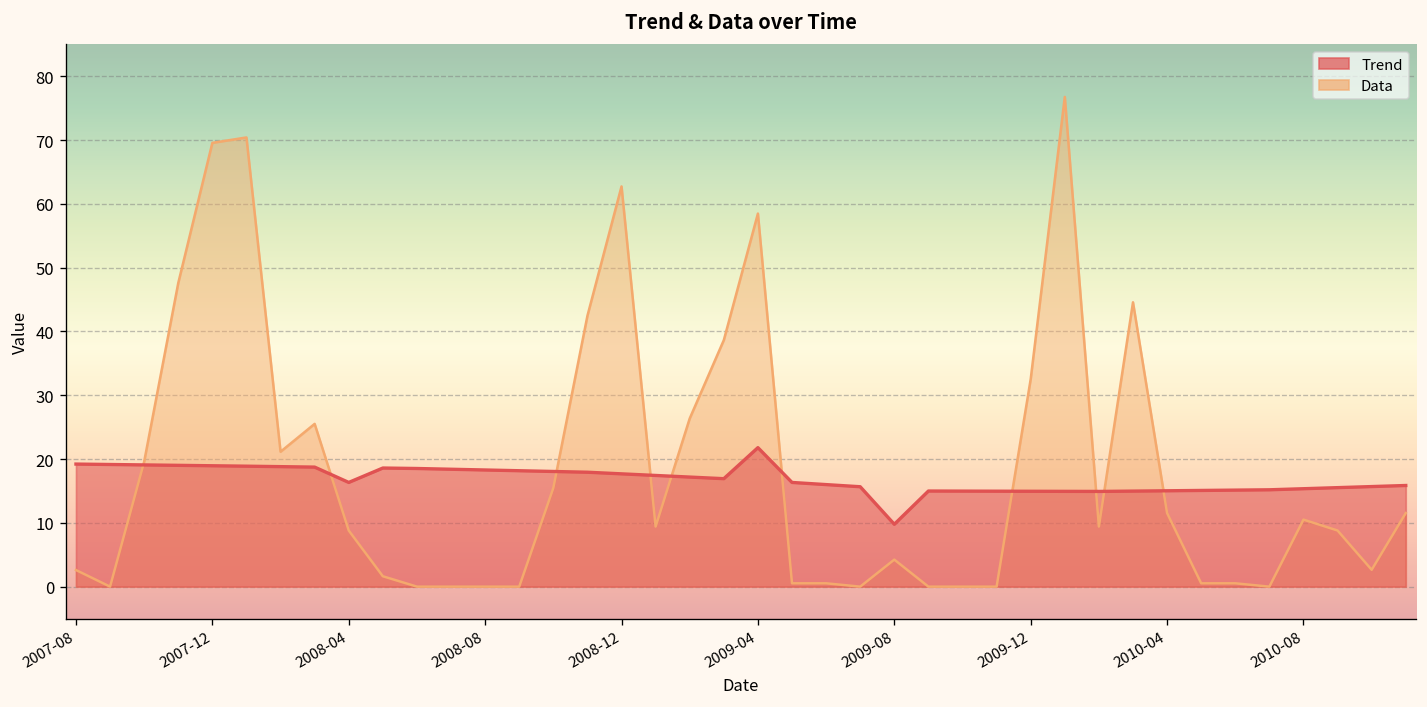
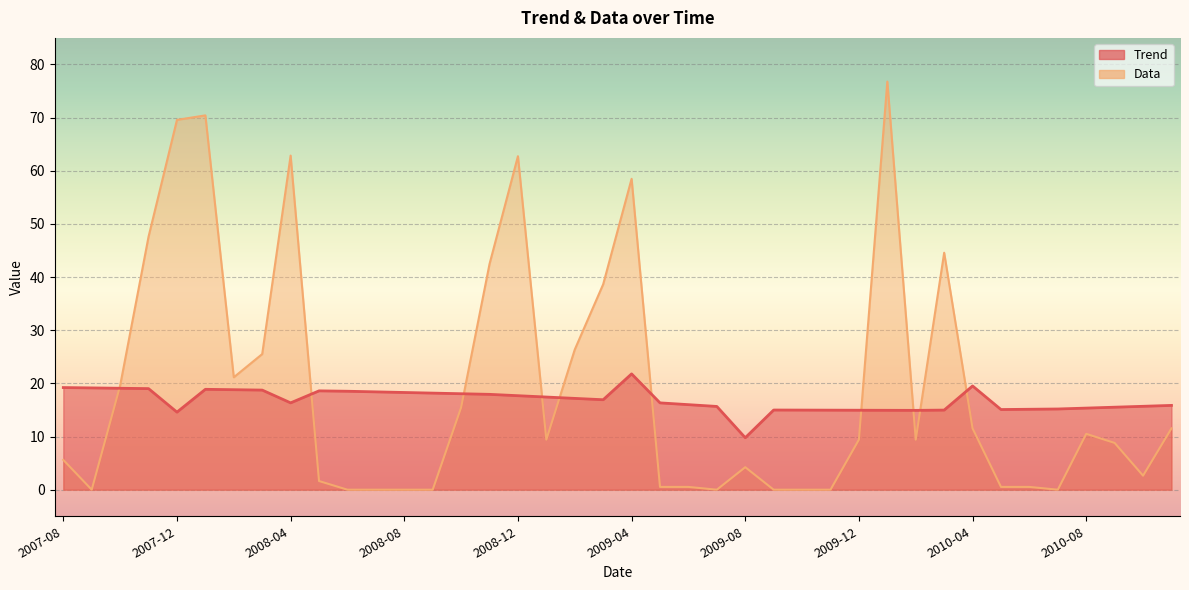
Data, 2007-08: 3 -> 6
Trend, 2007-12: 19 -> 15
Data, 2008-04: 9 -> 63
Data, 2009-12: 33 -> 9
Trend, 2010-04: 15 -> 20
